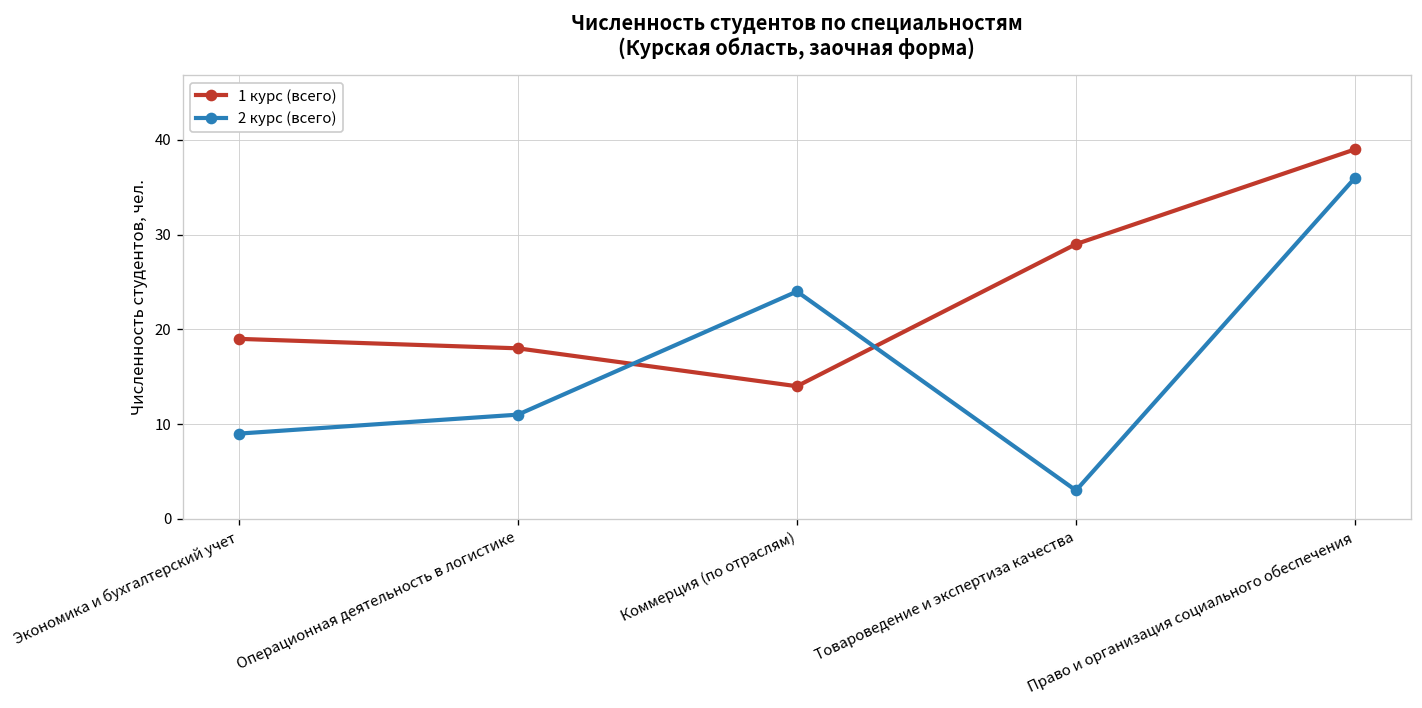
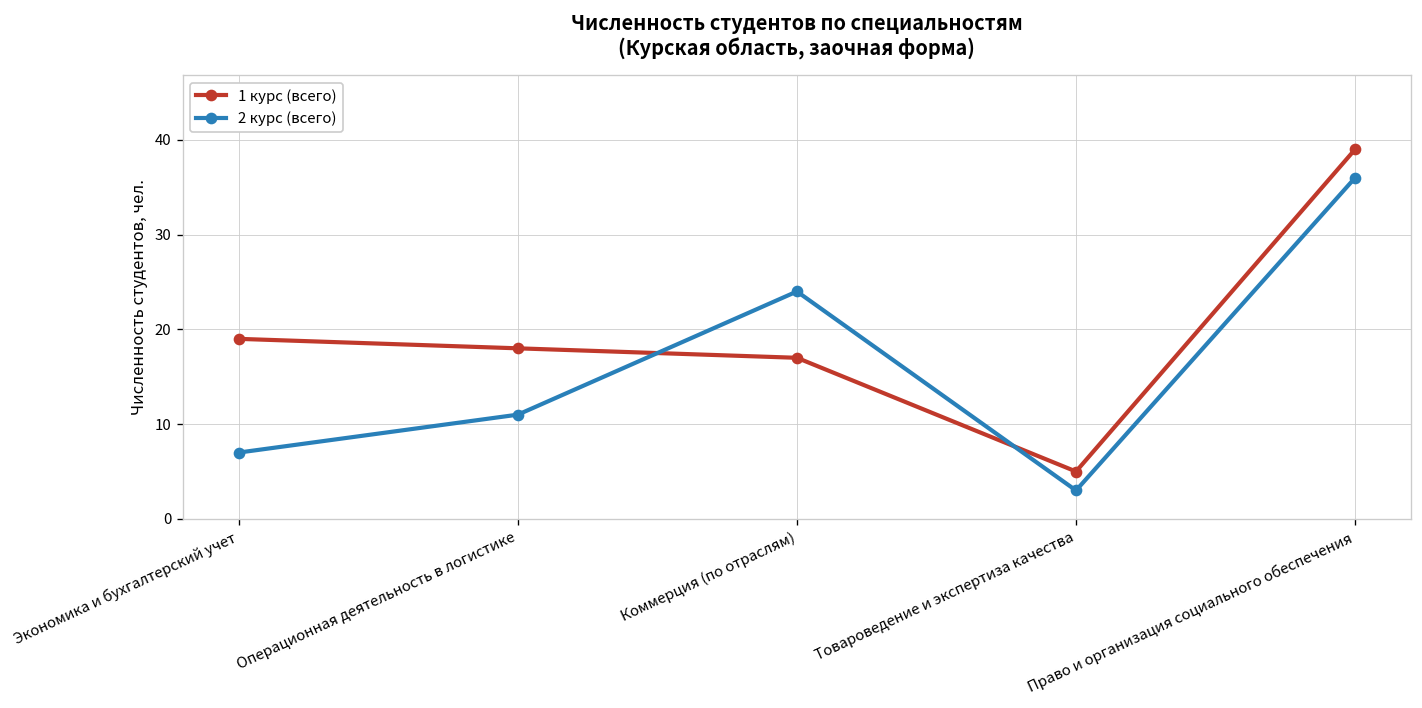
2 курс (всего), Экономика и бухгалтерский учет: 9 -> 7
1 курс (всего), Коммерция (по отраслям): 14 -> 17
1 курс (всего), Товароведение и экспертиза качества: 29 -> 5
